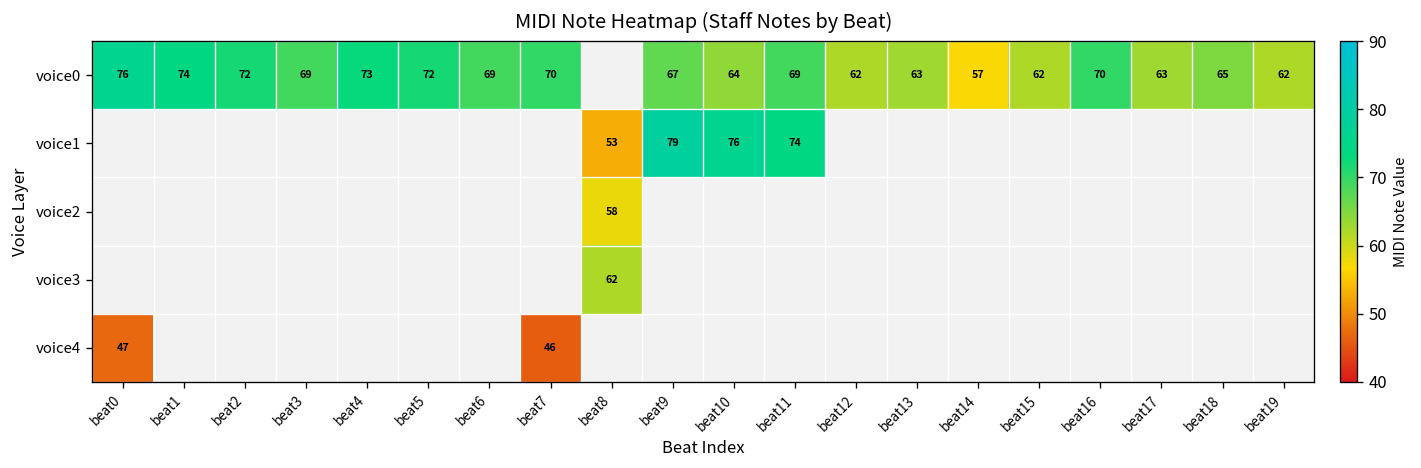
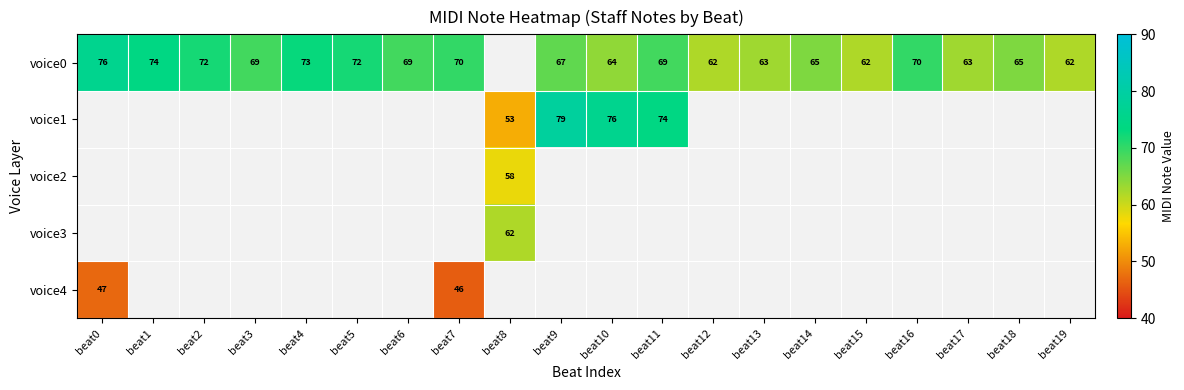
voice0, beat14: 57 -> 65
